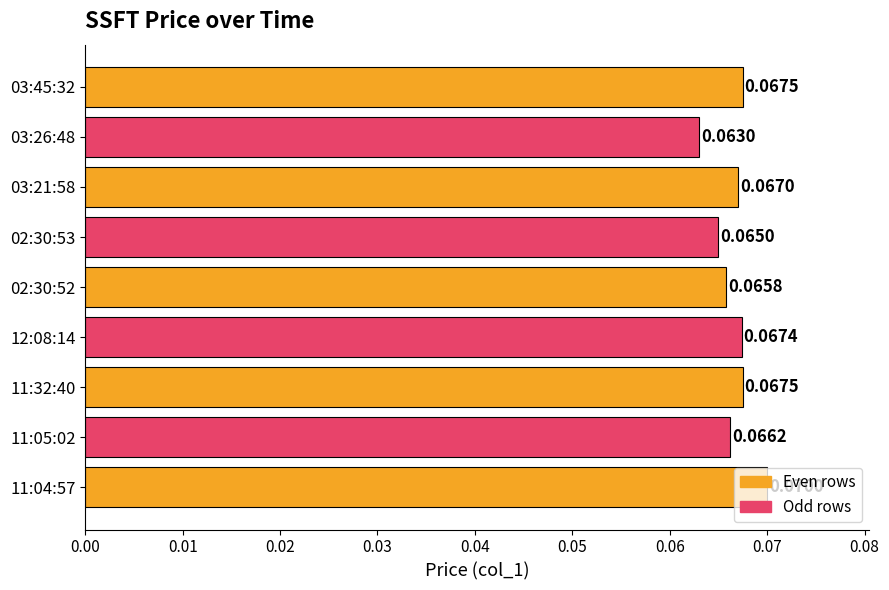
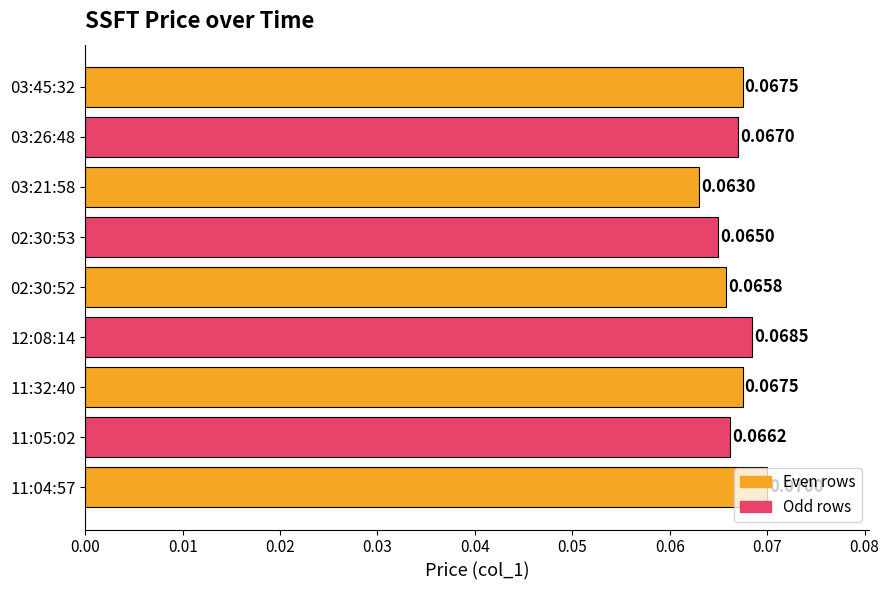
03:26:48: 0.0630 -> 0.0670
03:21:58: 0.0670 -> 0.0630
12:08:14: 0.0674 -> 0.0685
